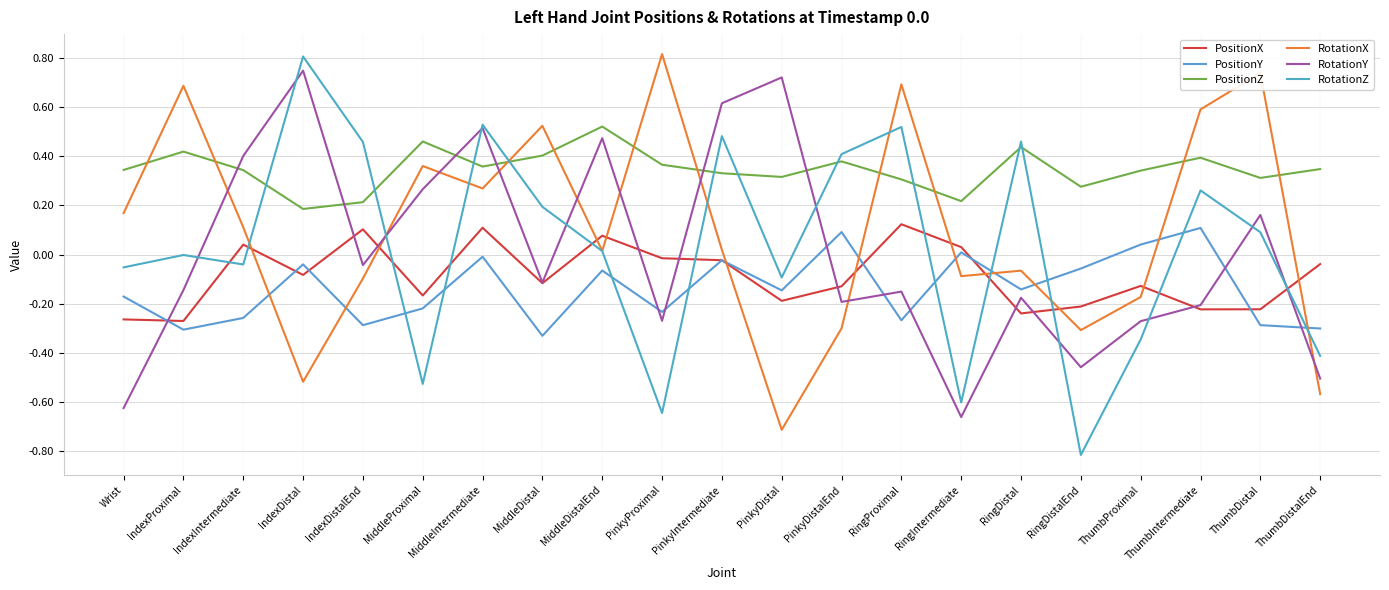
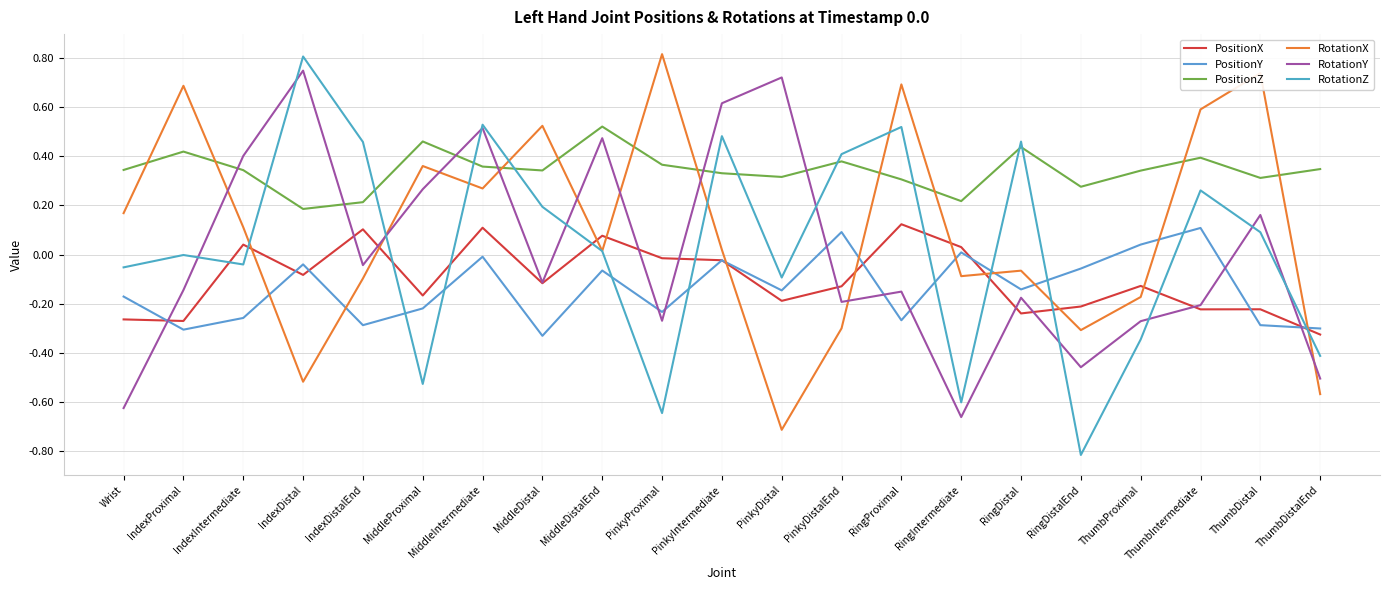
PositionZ, MiddleDistal: 0.40 -> 0.34
PositionX, ThumbDistalEnd: -0.04 -> -0.33
